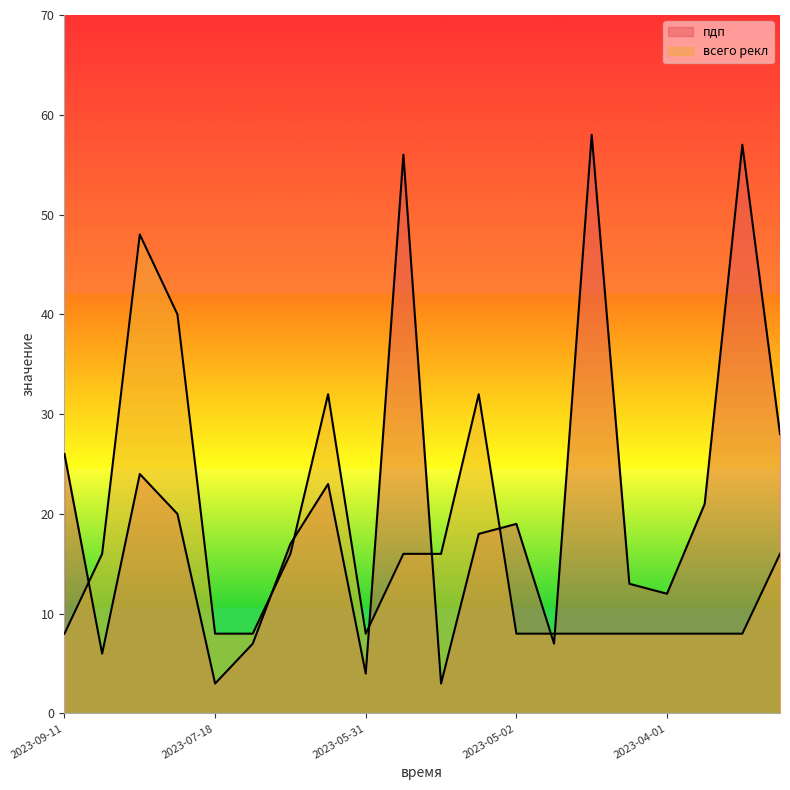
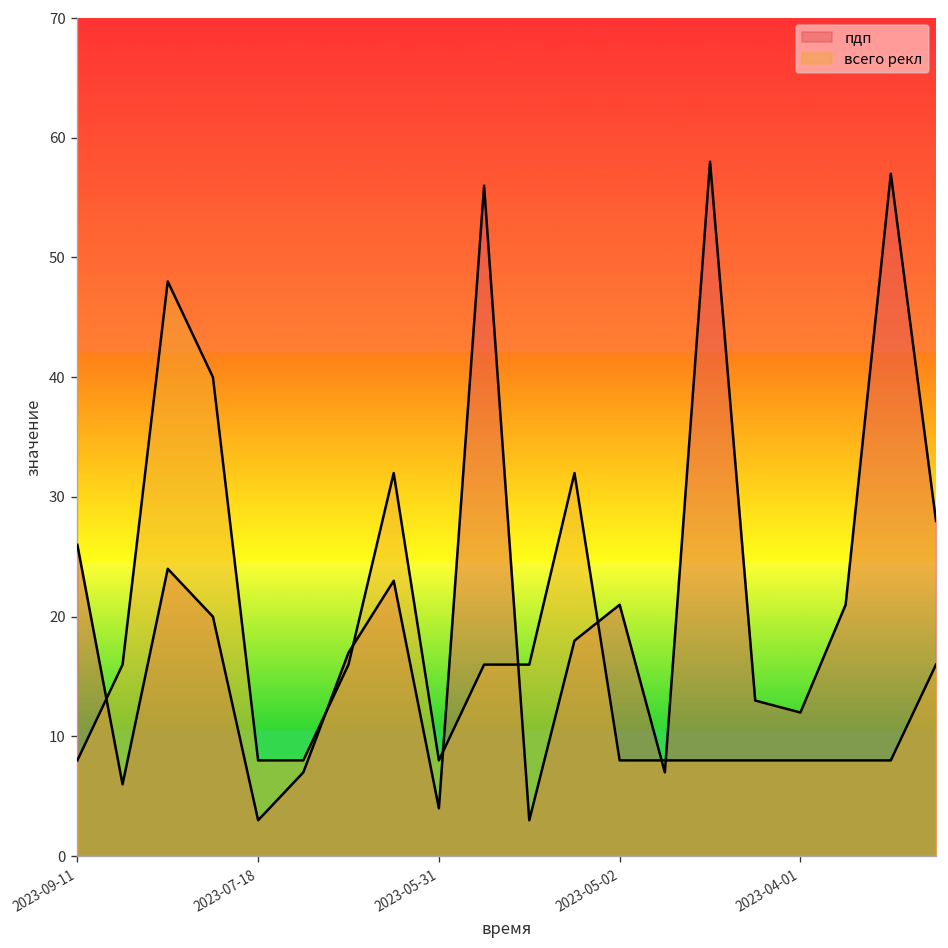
пдп, 2023-05-02: 19 -> 21
